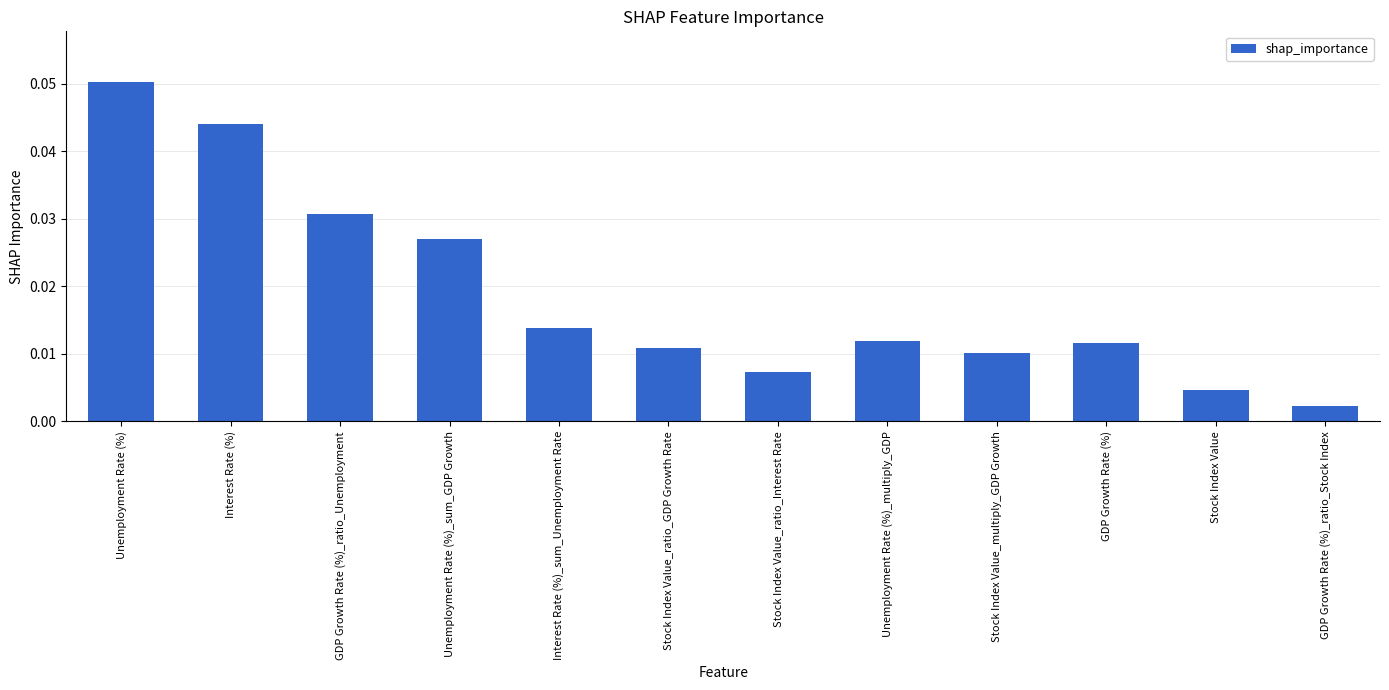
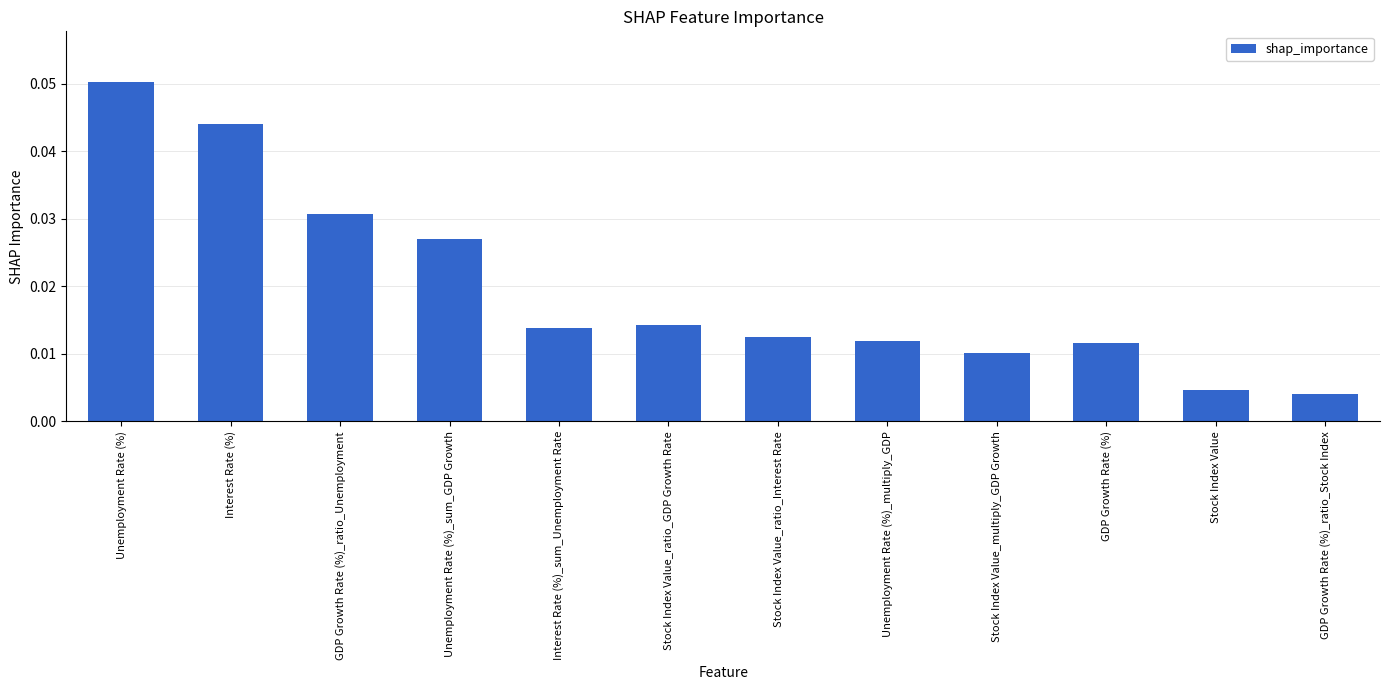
Stock Index Value_ratio_GDP Growth Rate: 0.011 -> 0.014
Stock Index Value_ratio_Interest Rate: 0.007 -> 0.013
GDP Growth Rate (%)_ratio_Stock Index: 0.002 -> 0.004
